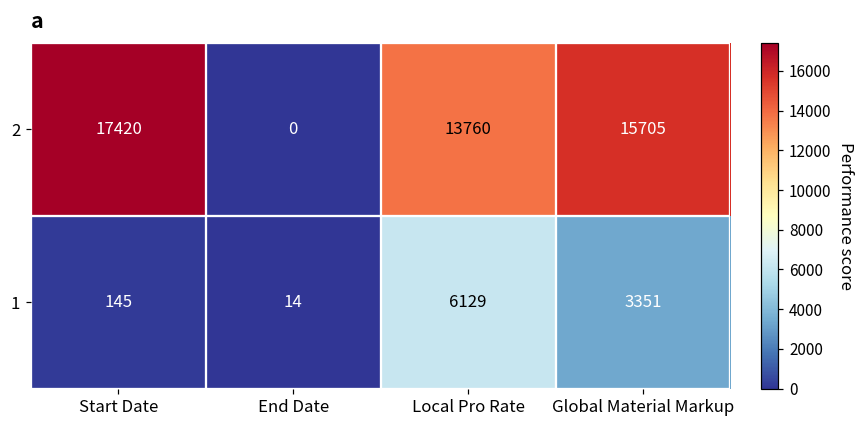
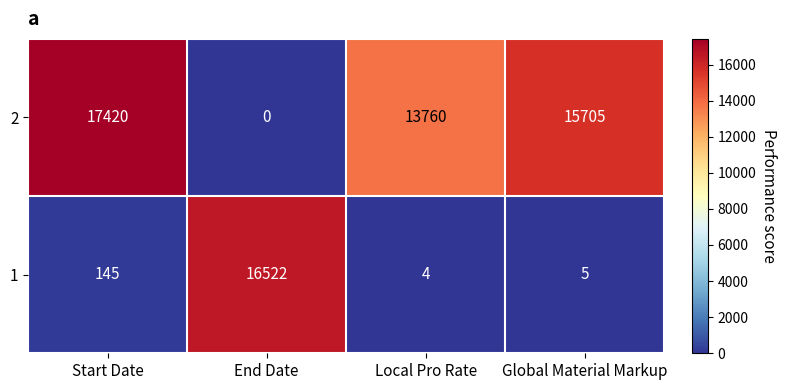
1, End Date: 14 -> 16522
1, Local Pro Rate: 6129 -> 4
1, Global Material Markup: 3351 -> 5
